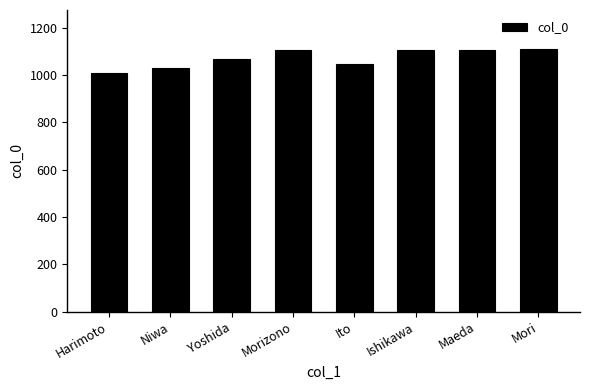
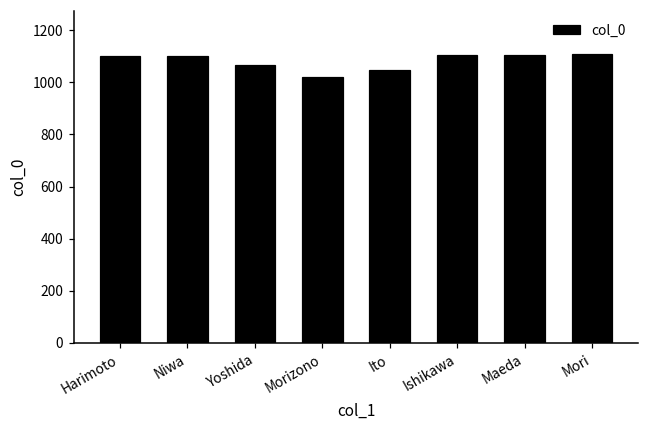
Harimoto: 1010 -> 1100
Niwa: 1030 -> 1100
Morizono: 1100 -> 1020
